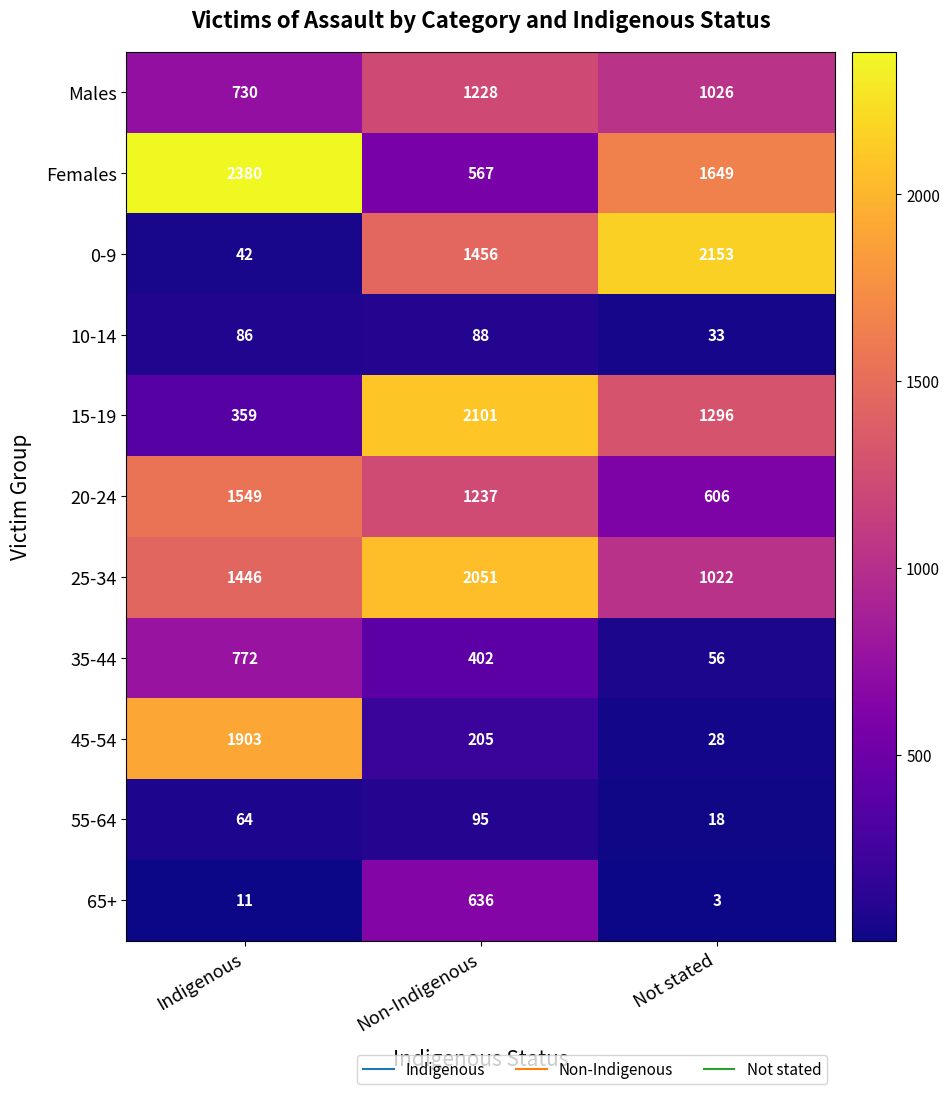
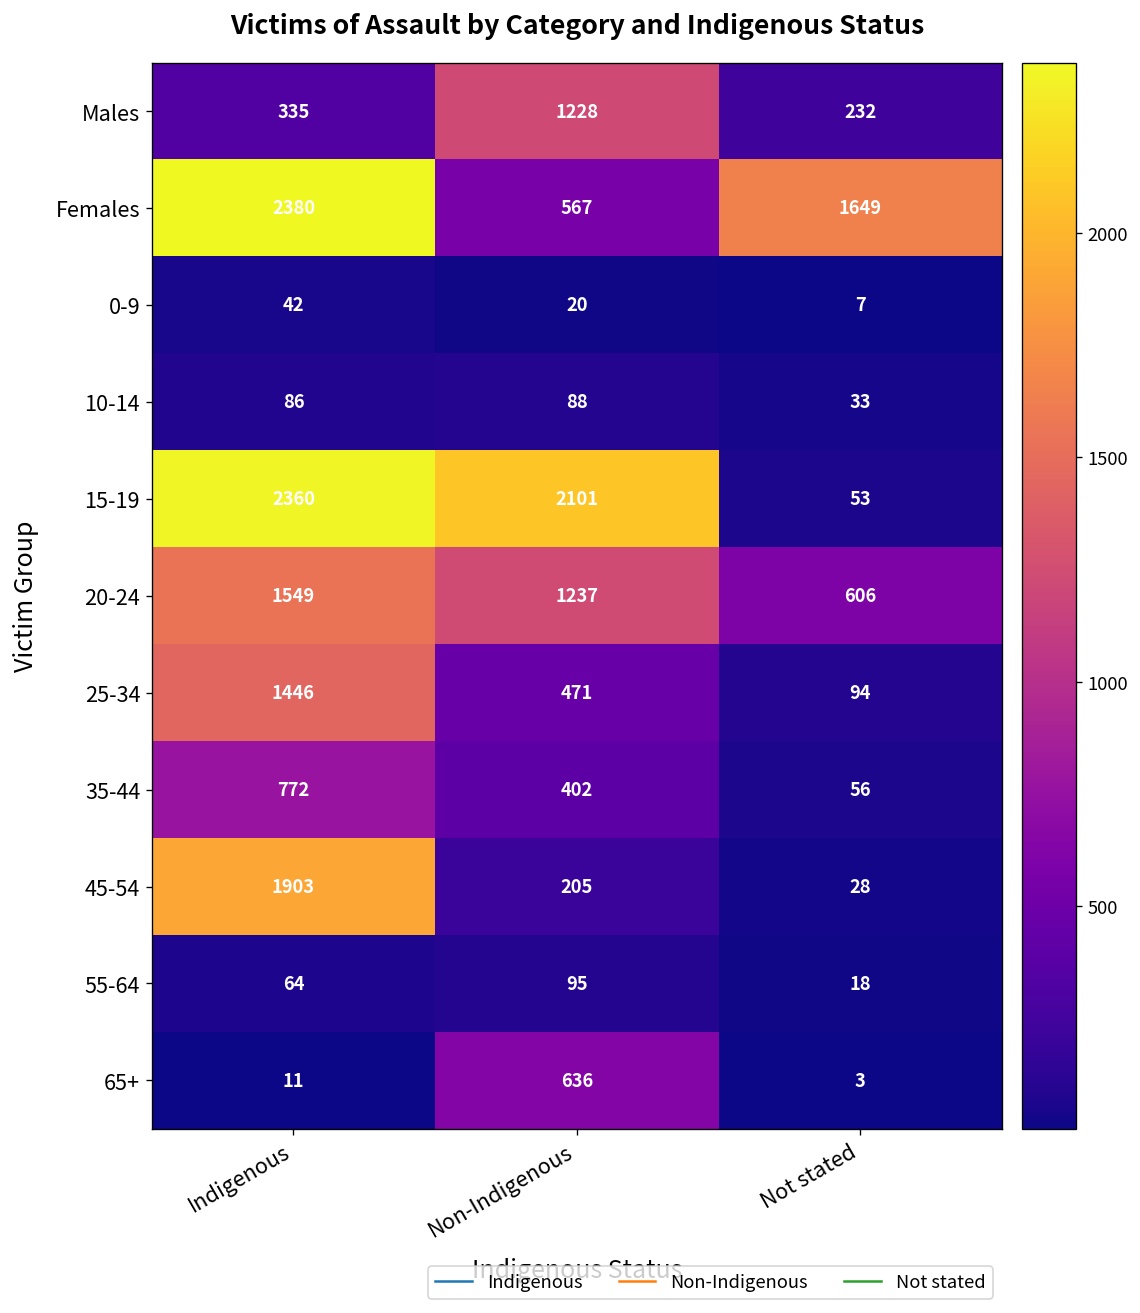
Males, Indigenous: 730 -> 335
Males, Not stated: 1026 -> 232
0-9, Non-Indigenous: 1456 -> 20
0-9, Not stated: 2153 -> 7
15-19, Indigenous: 359 -> 2360
15-19, Not stated: 1296 -> 53
25-34, Non-Indigenous: 2051 -> 471
25-34, Not stated: 1022 -> 94
